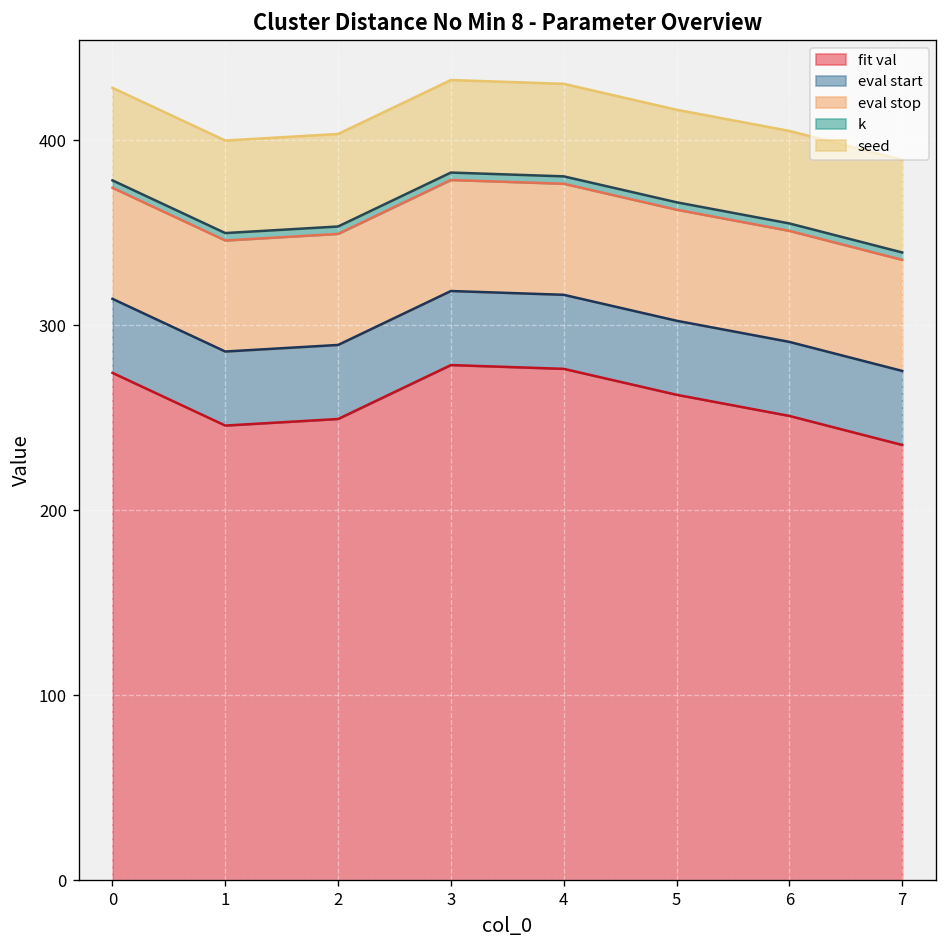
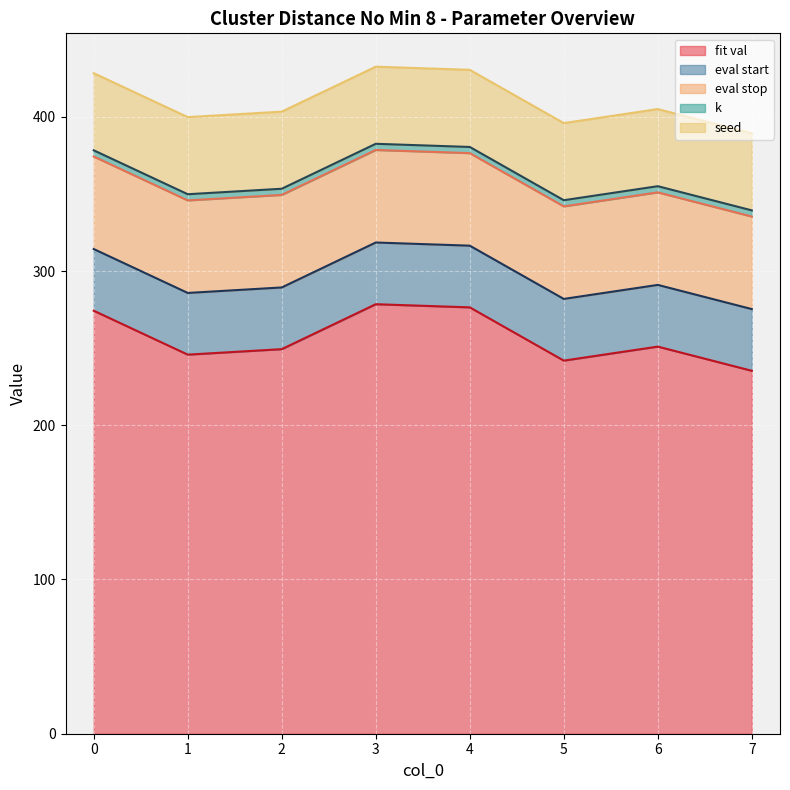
fit val, 5: 262 -> 242
